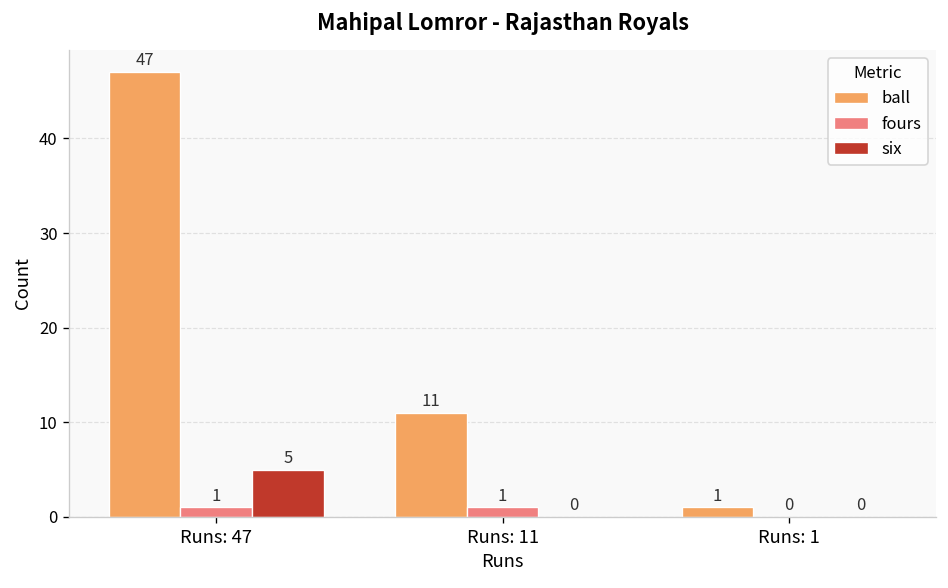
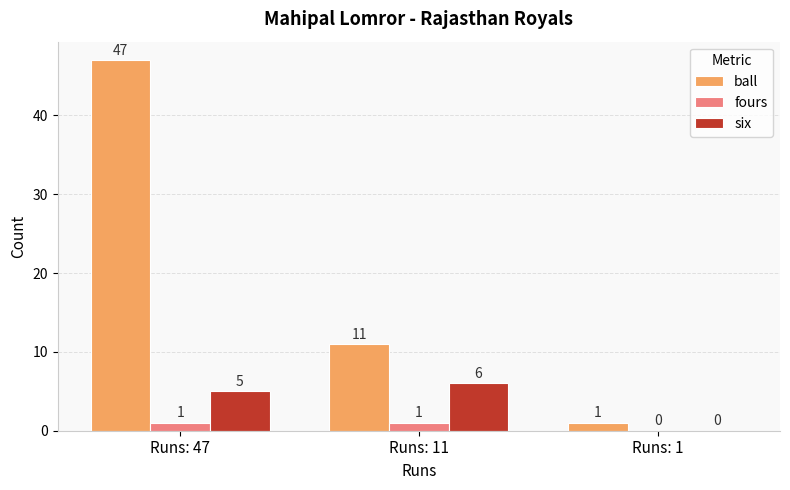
six, Runs: 11: 0 -> 6
